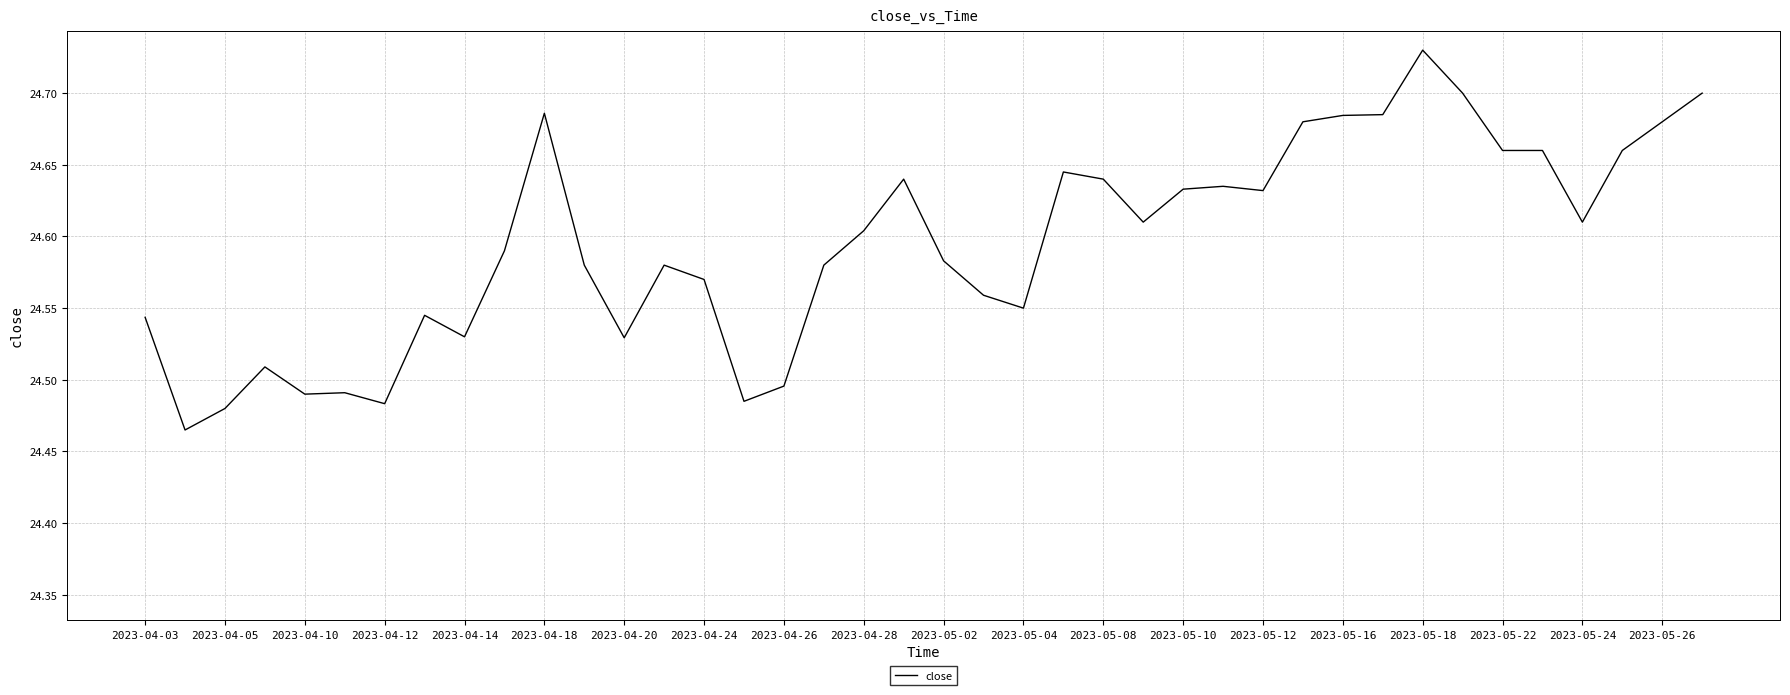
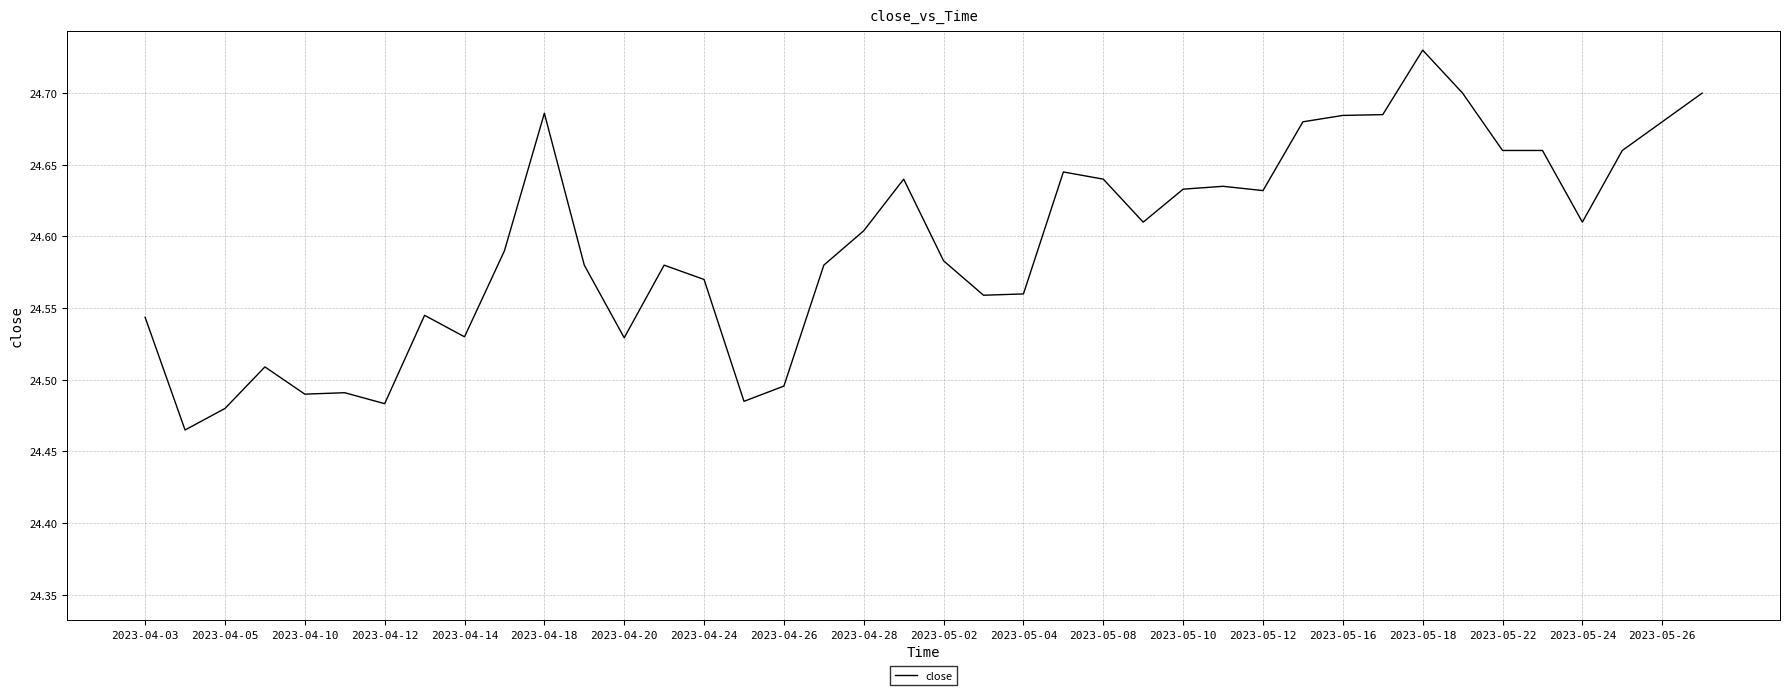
2023-05-04: 24.550 -> 24.560
